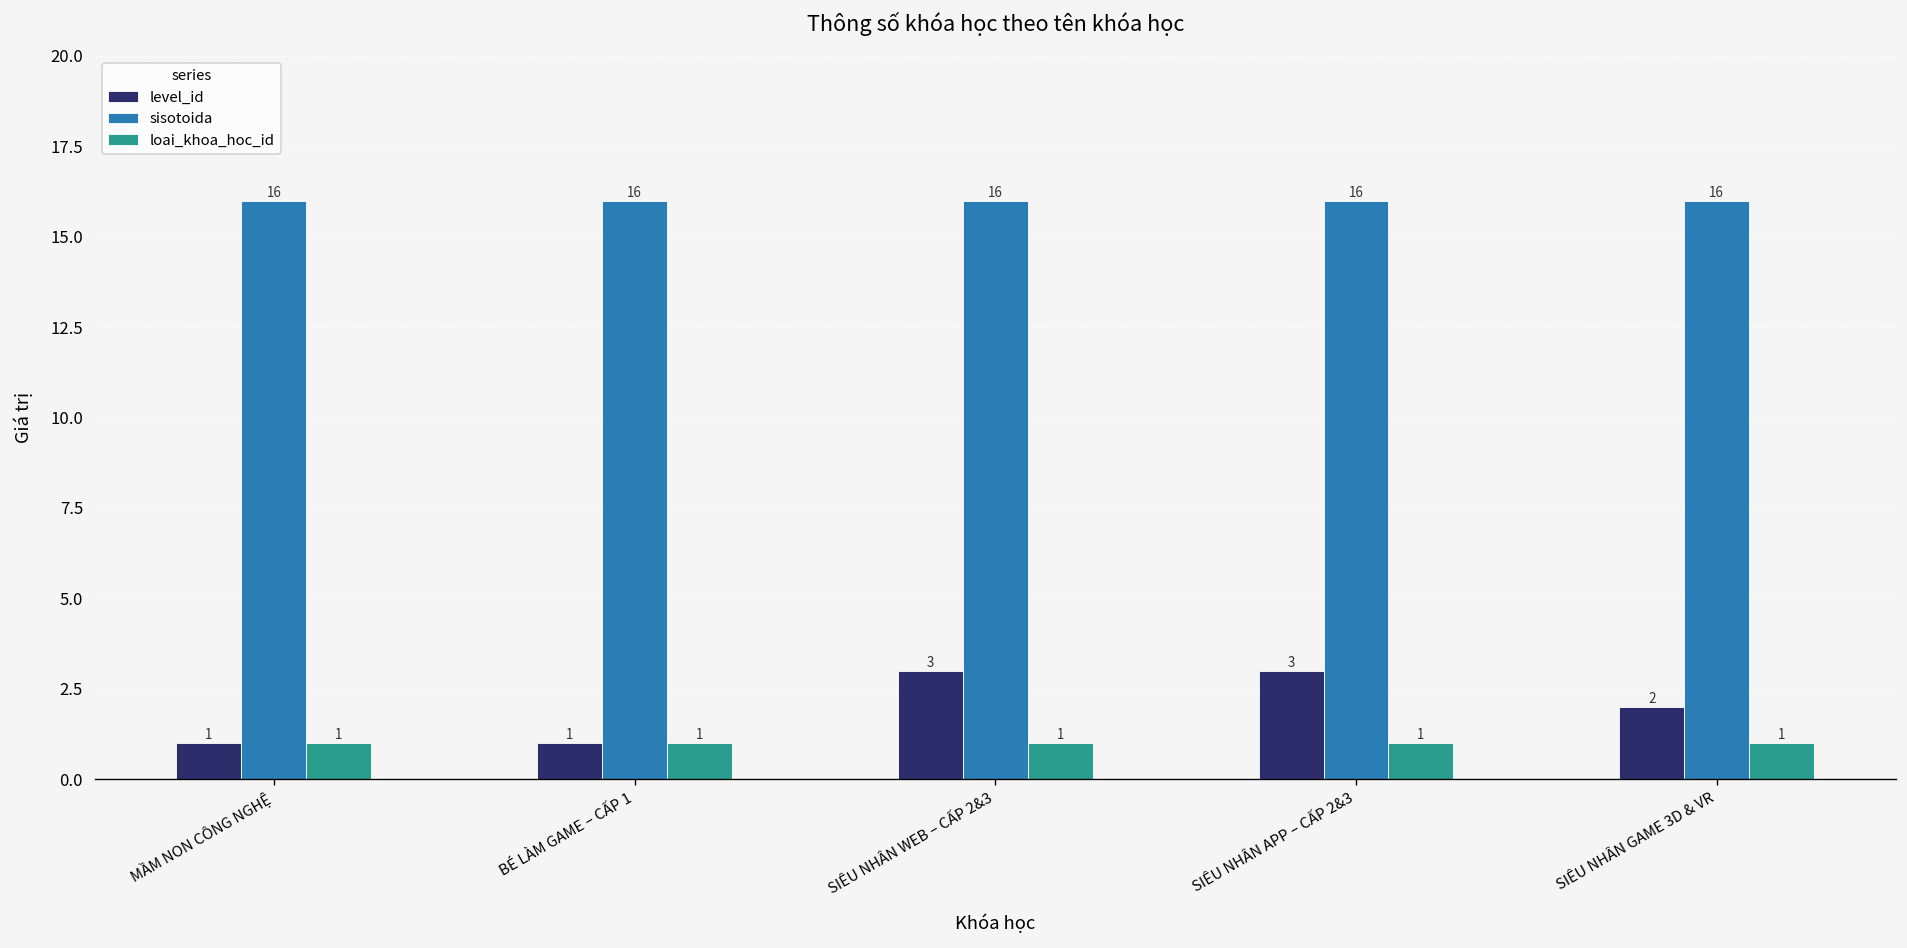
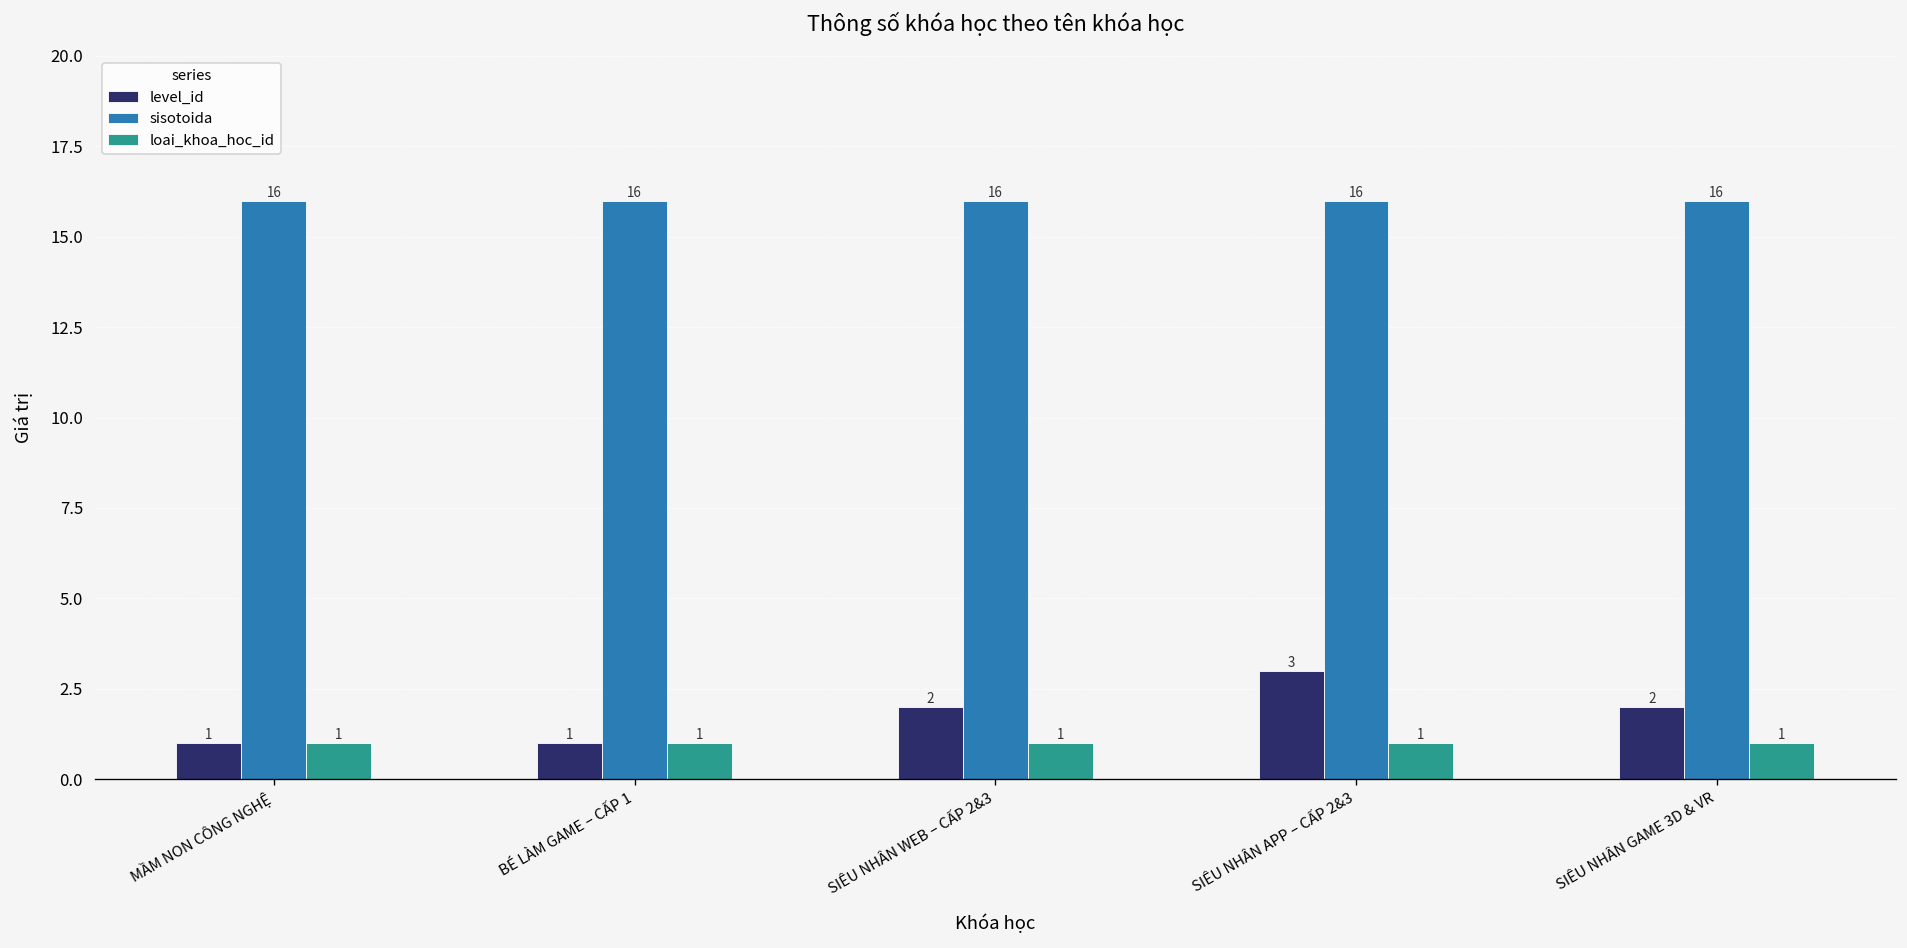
level_id, SIÊU NHÂN WEB – CẤP 2&3: 3 -> 2
